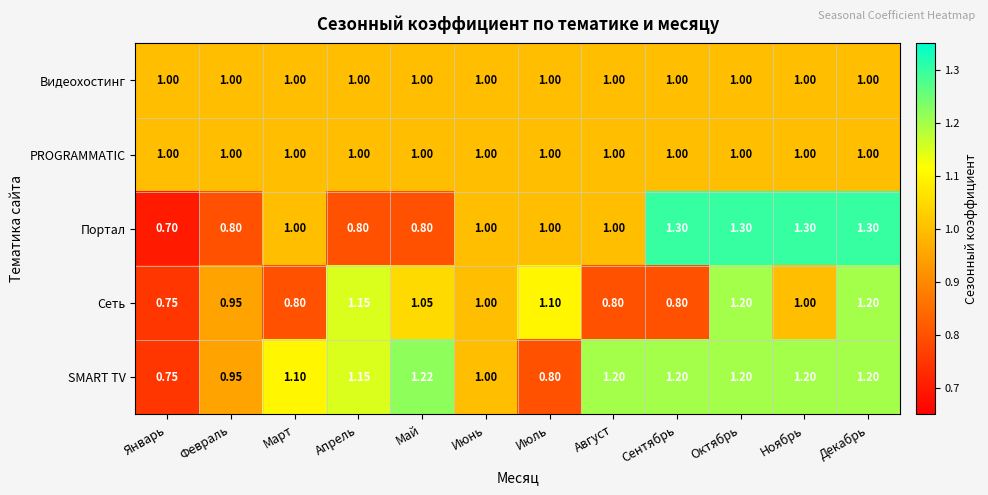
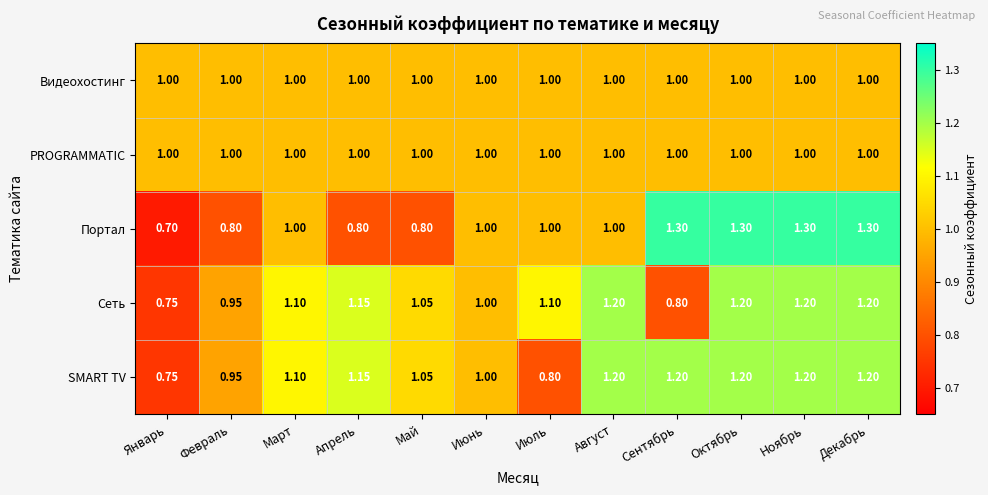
Сеть, Март: 0.80 -> 1.10
Сеть, Август: 0.80 -> 1.20
Сеть, Ноябрь: 1.00 -> 1.20
SMART TV, Май: 1.22 -> 1.05
